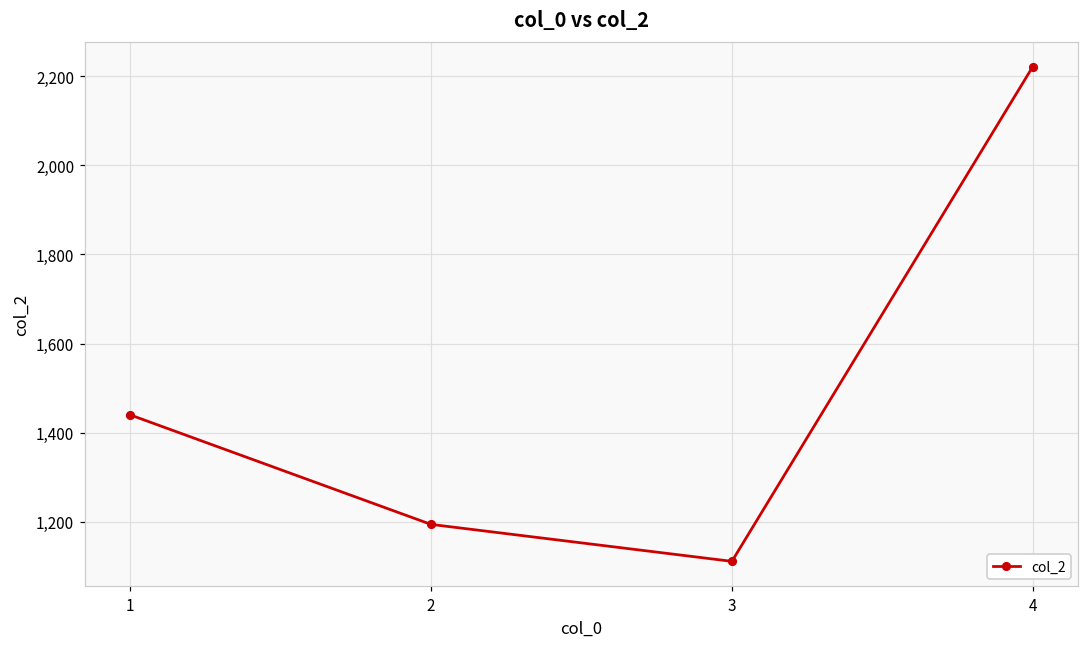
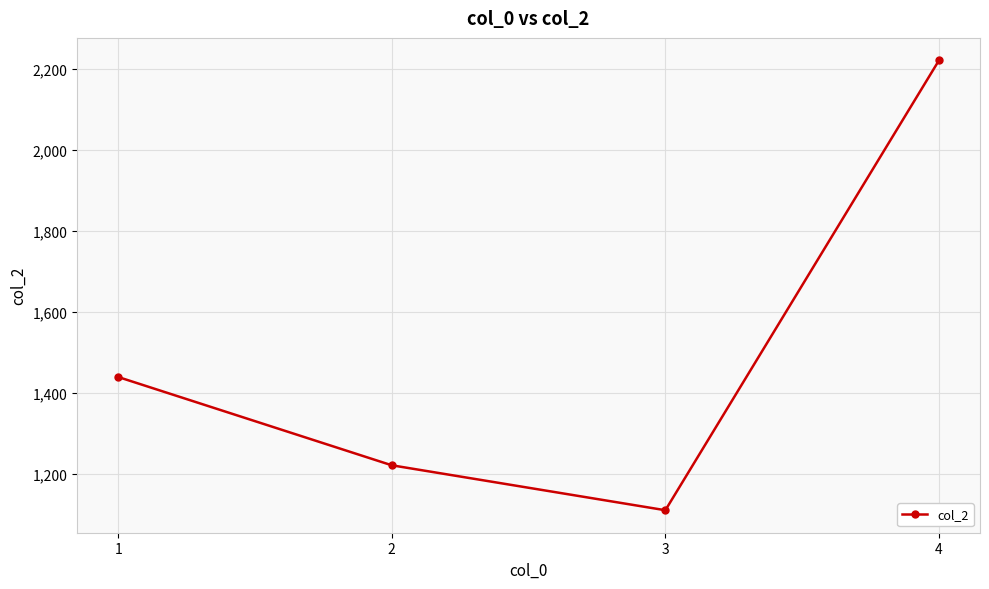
2: 1,190 -> 1,220
